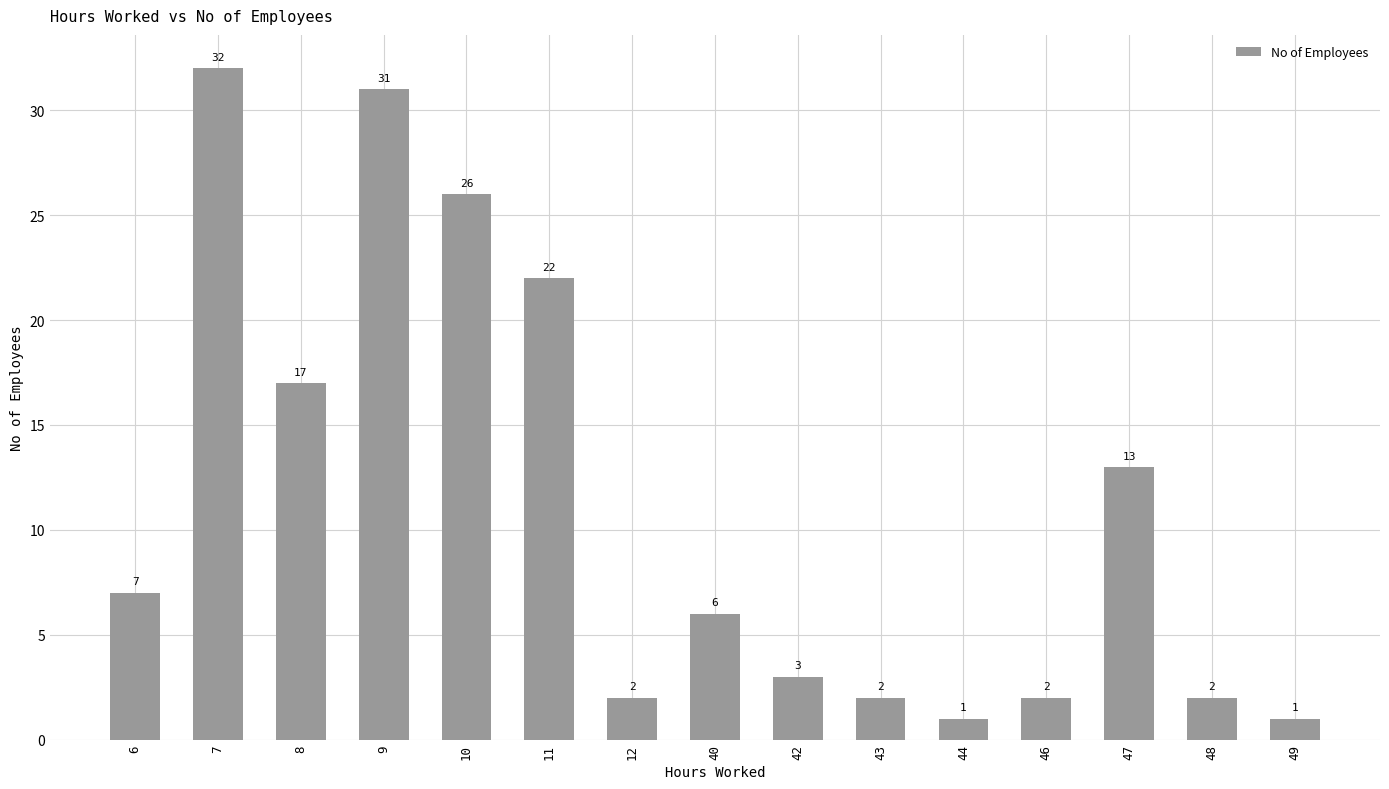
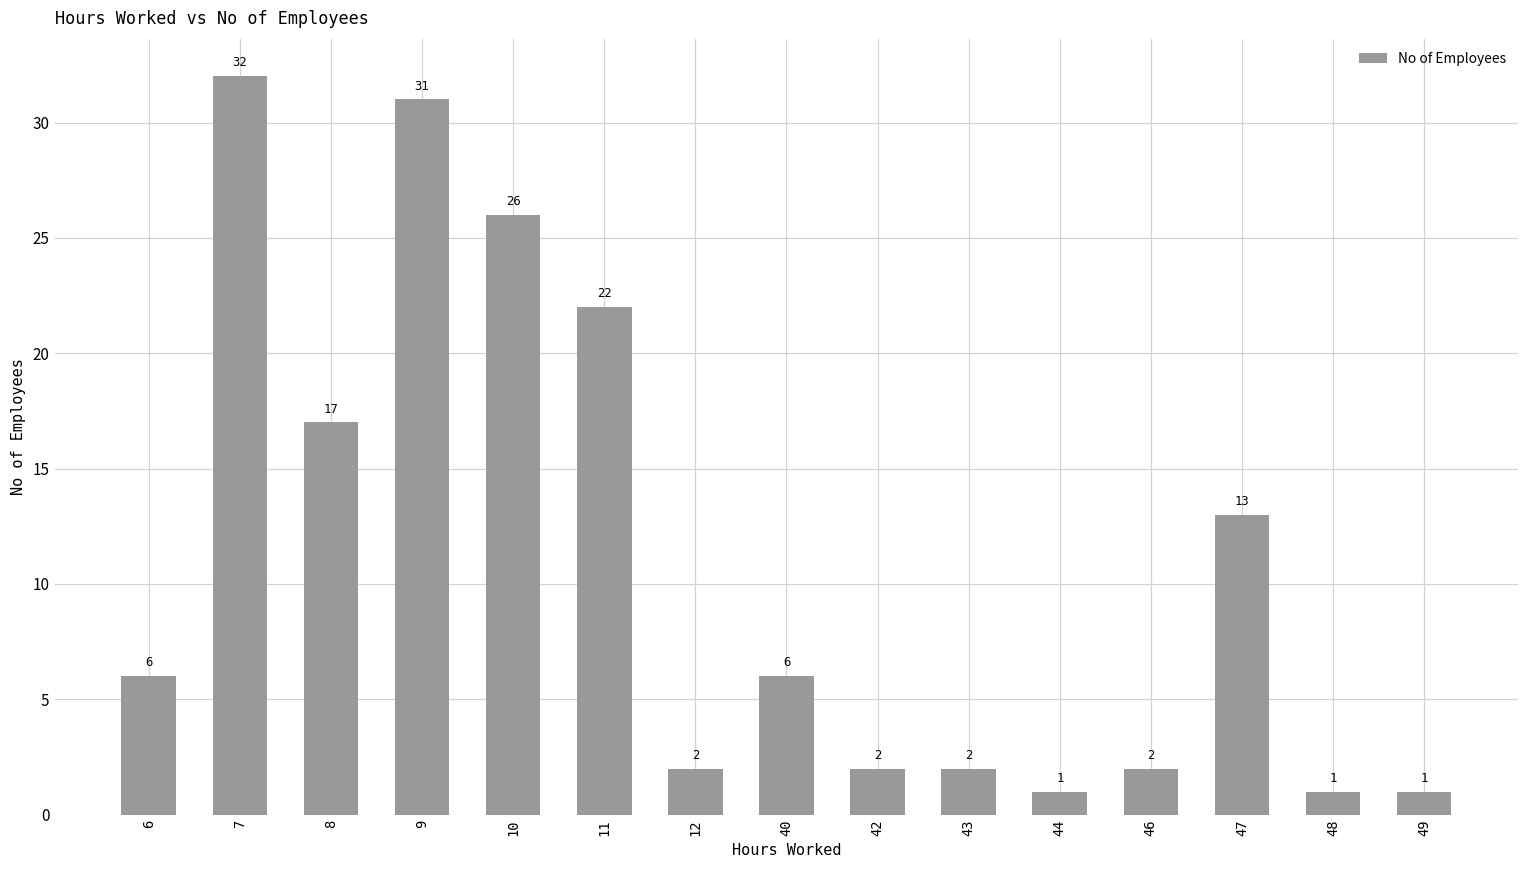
6: 7 -> 6
42: 3 -> 2
48: 2 -> 1
